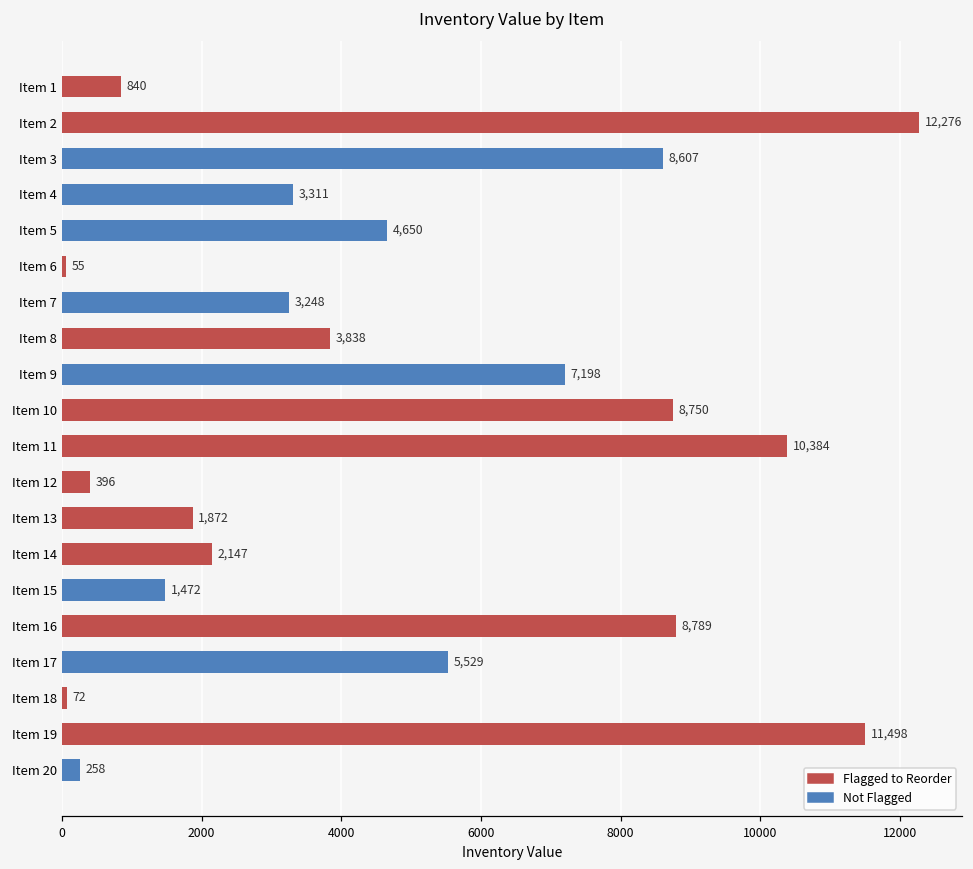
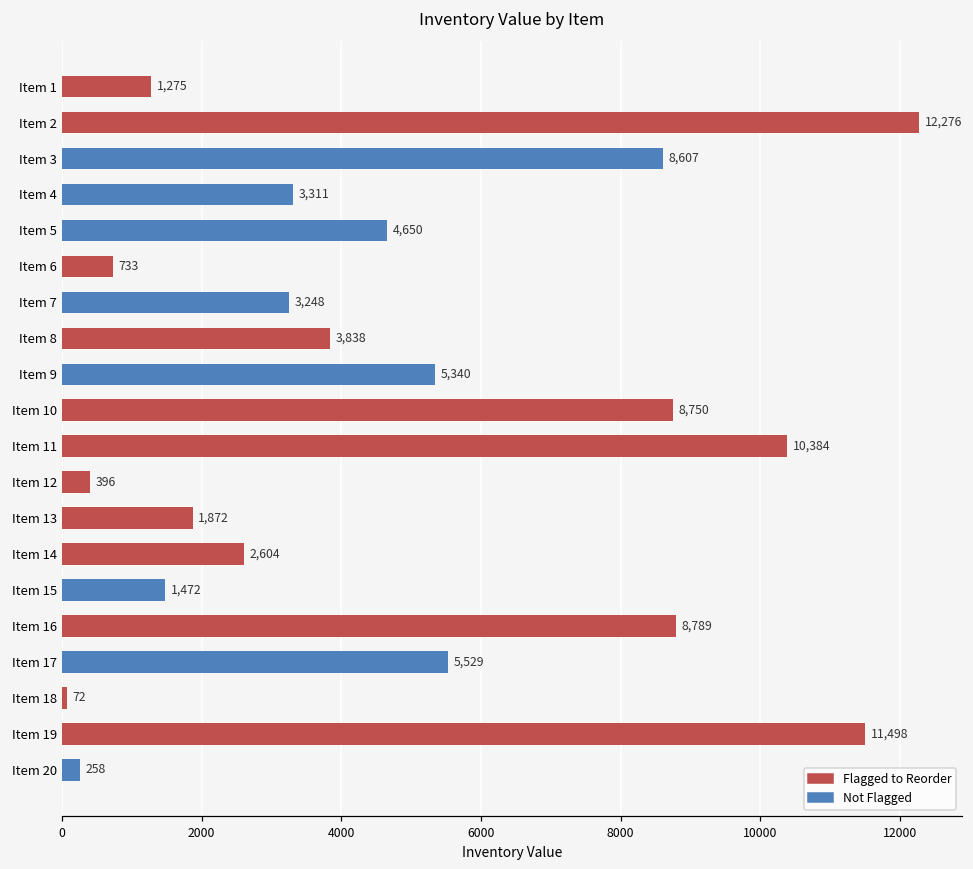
Item 1: 840 -> 1,275
Item 6: 55 -> 733
Item 9: 7,198 -> 5,340
Item 14: 2,147 -> 2,604
